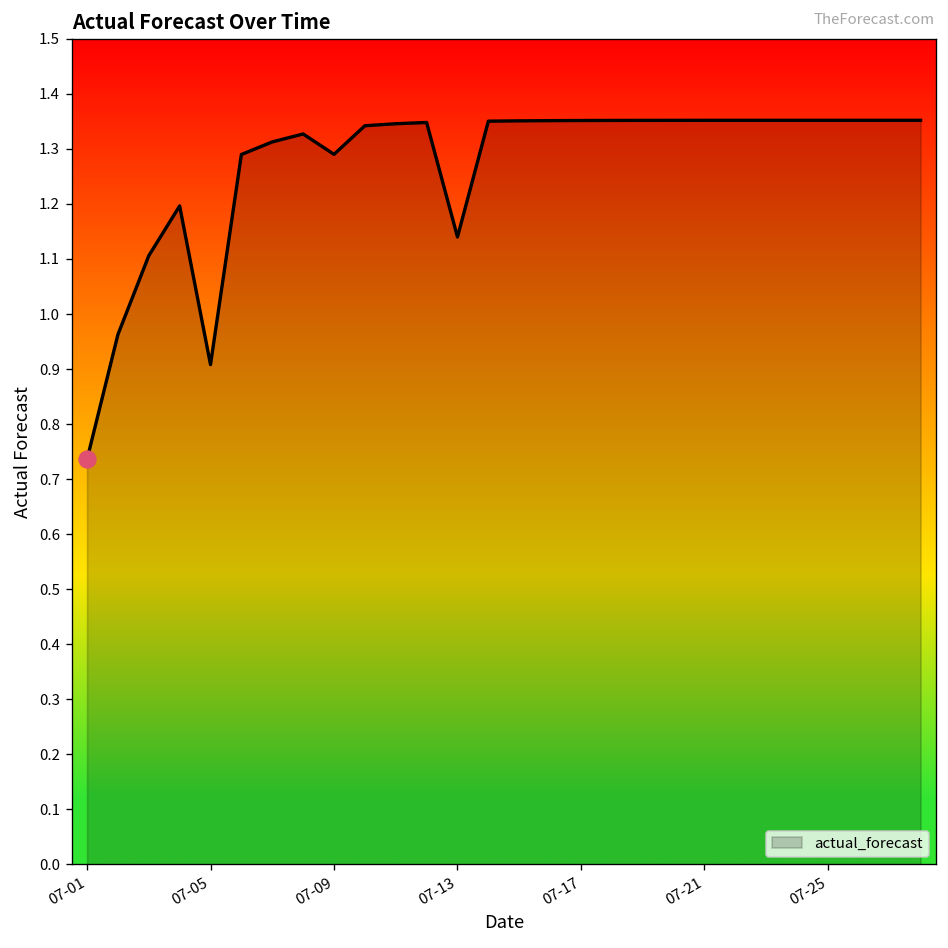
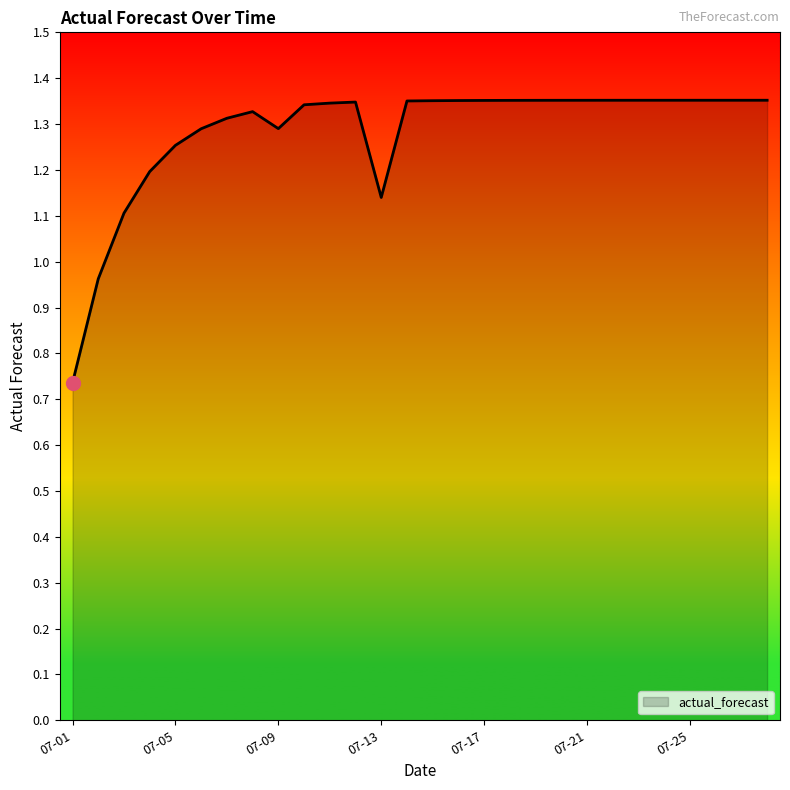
actual_forecast, 07-05: 0.91 -> 1.25
